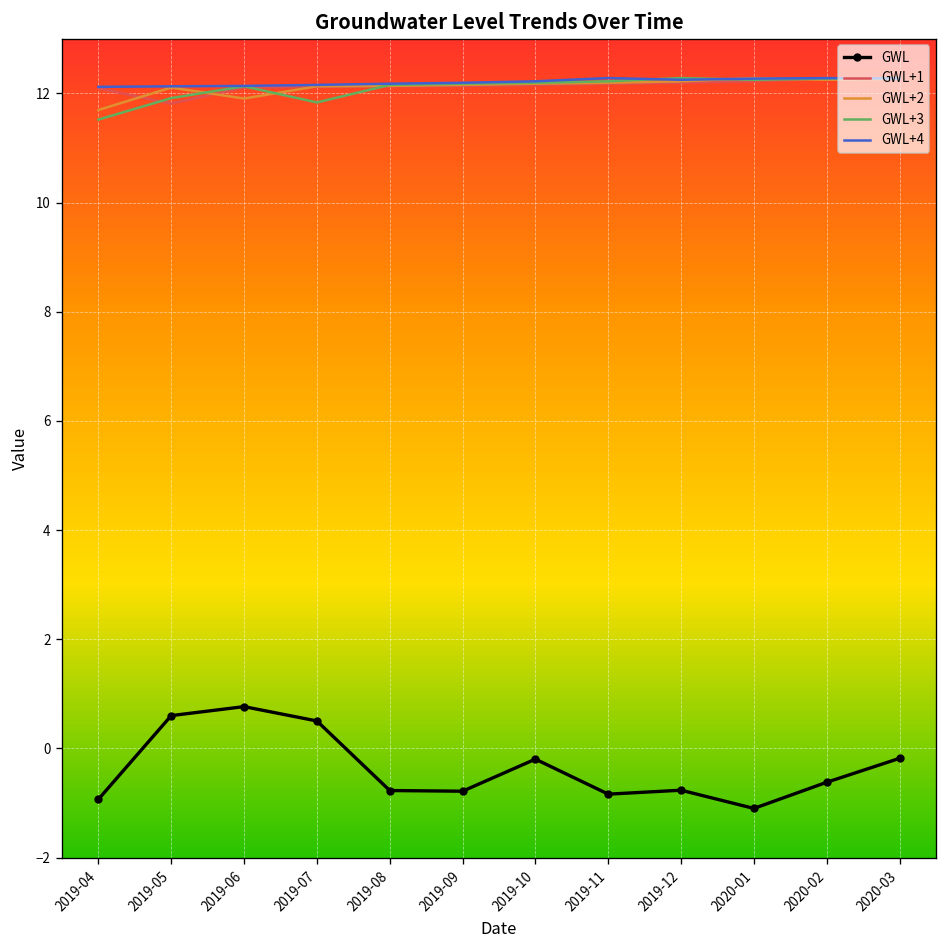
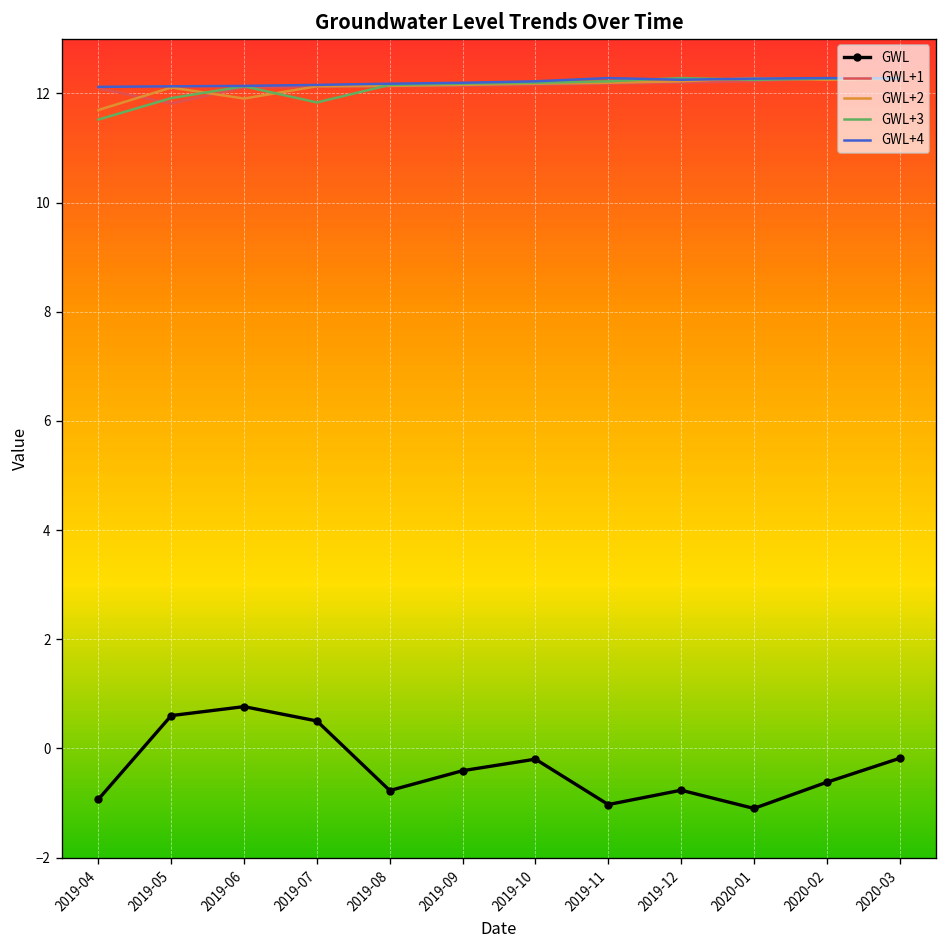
GWL, 2019-09: -0.8 -> -0.4
GWL, 2019-11: -0.8 -> -1.0
